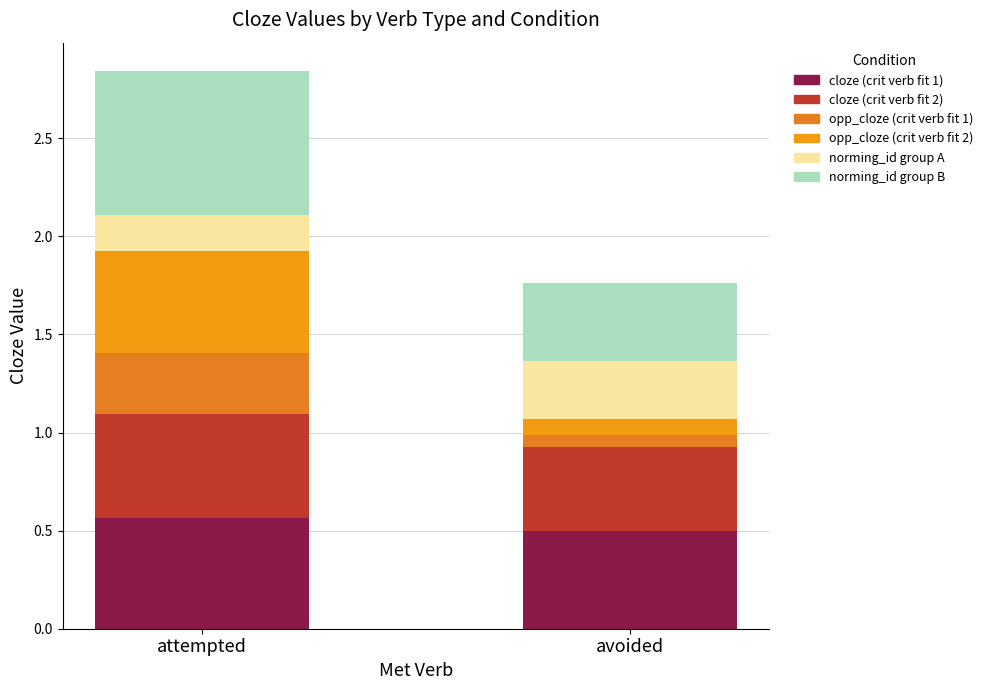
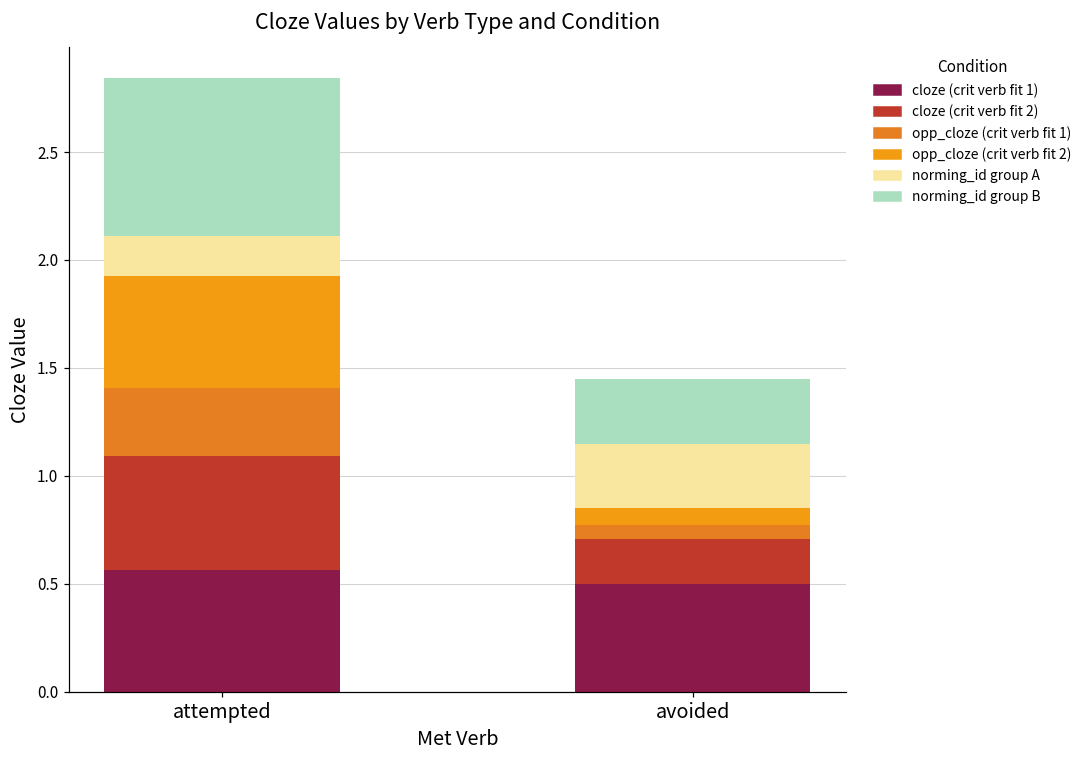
cloze (crit verb fit 2), avoided: 0.43 -> 0.21
norming_id group B, avoided: 0.40 -> 0.30
